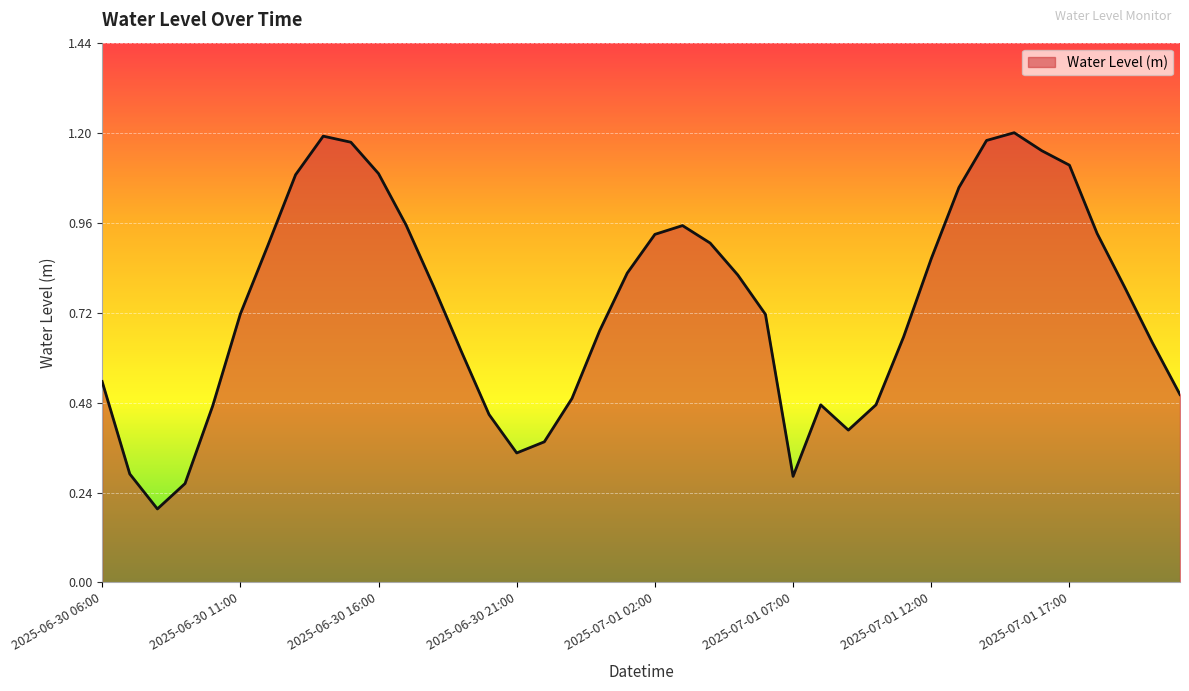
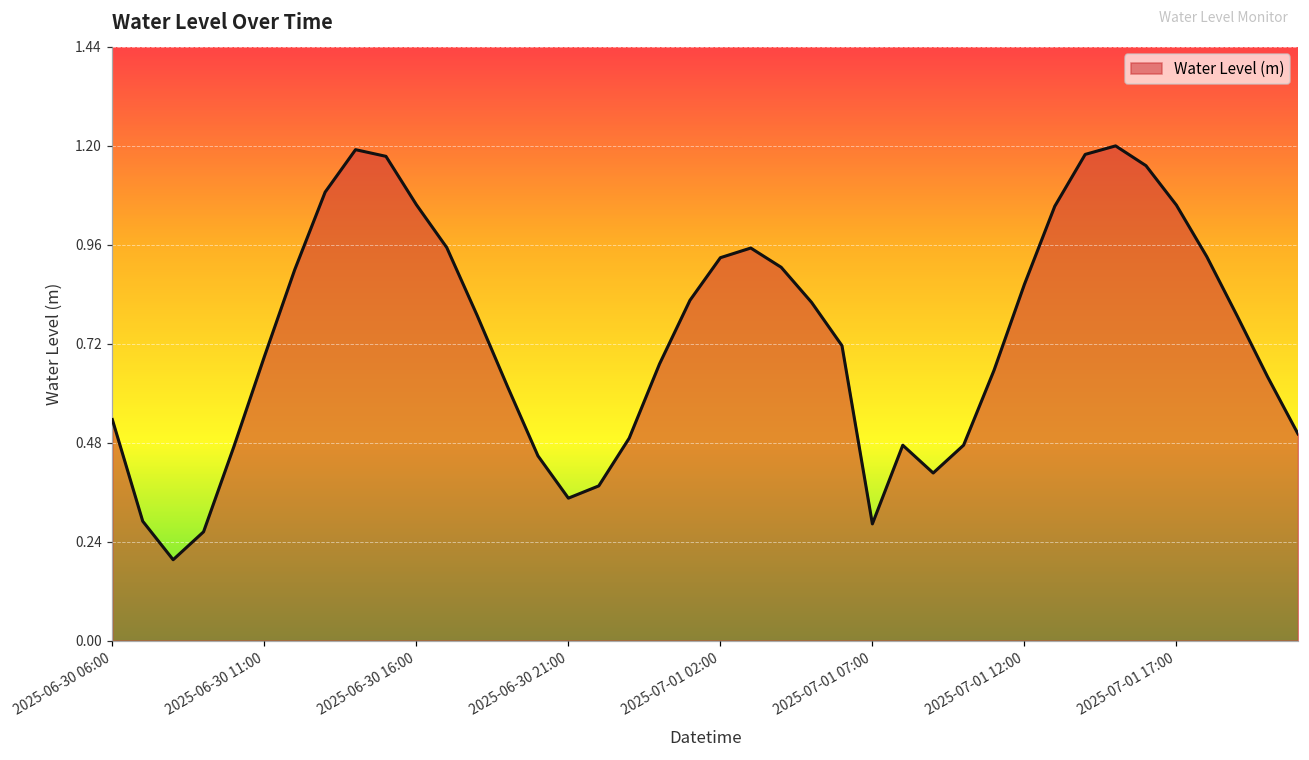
2025-06-30 11:00: 0.72 -> 0.69
2025-06-30 16:00: 1.09 -> 1.06
2025-07-01 17:00: 1.11 -> 1.06
